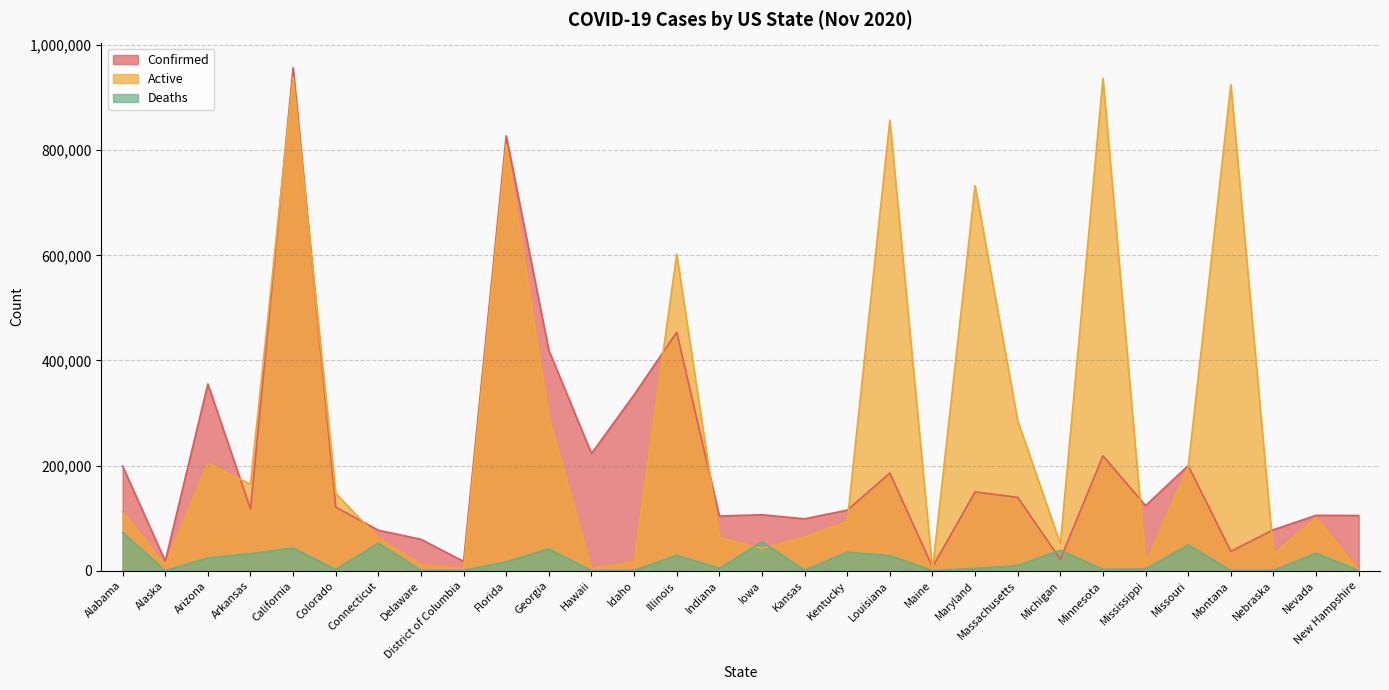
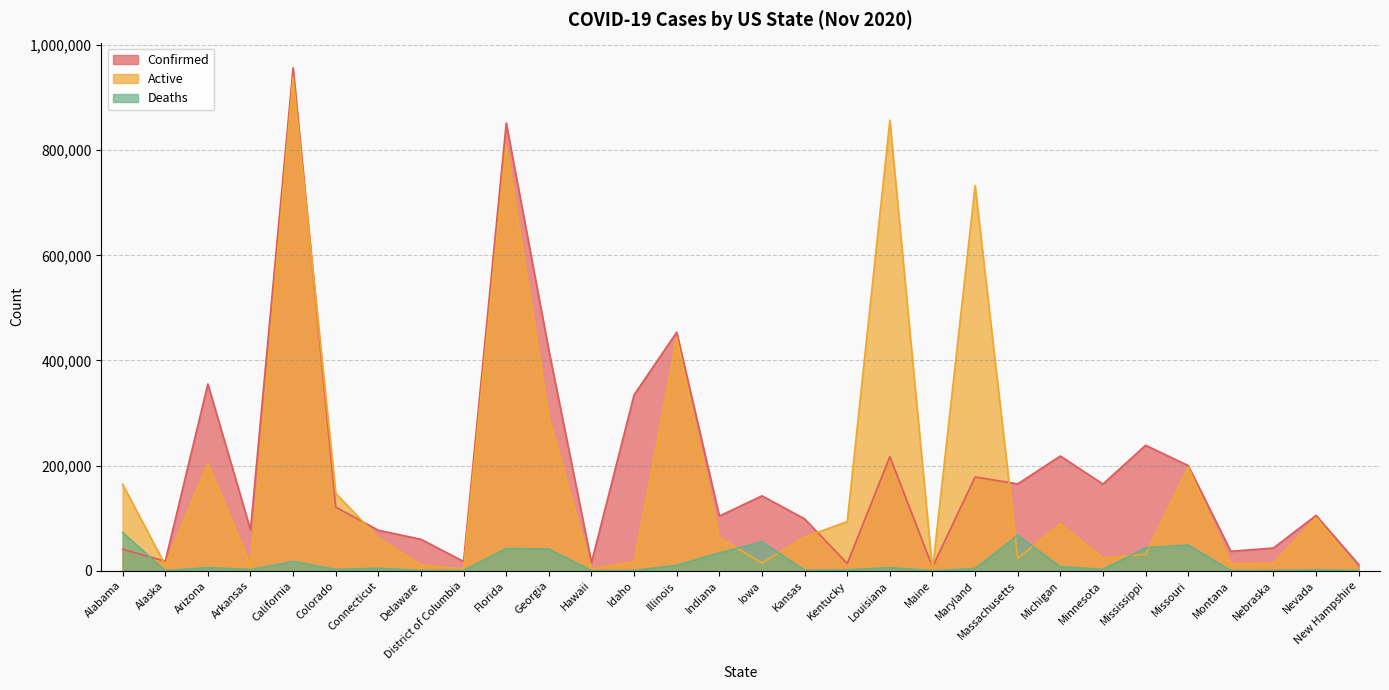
Confirmed, Alabama: 200,000 -> 40,000
Active, Alabama: 110,000 -> 160,000
Deaths, Arizona: 20,000 -> 10,000
Confirmed, Arkansas: 120,000 -> 80,000
Active, Arkansas: 160,000 -> 10,000
Deaths, Arkansas: 30,000 -> 0
Deaths, California: 40,000 -> 20,000
Deaths, Connecticut: 50,000 -> 0
Confirmed, Florida: 830,000 -> 850,000
Deaths, Florida: 20,000 -> 40,000
Confirmed, Hawaii: 220,000 -> 20,000
Active, Illinois: 600,000 -> 440,000
Deaths, Illinois: 30,000 -> 10,000
Deaths, Indiana: 0 -> 30,000
Confirmed, Iowa: 110,000 -> 140,000
Active, Iowa: 40,000 -> 10,000
Confirmed, Kentucky: 120,000 -> 10,000
Deaths, Kentucky: 40,000 -> 0
Confirmed, Louisiana: 190,000 -> 220,000
Deaths, Louisiana: 30,000 -> 10,000
Confirmed, Maryland: 150,000 -> 180,000
Confirmed, Massachusetts: 140,000 -> 170,000
Active, Massachusetts: 290,000 -> 20,000
Deaths, Massachusetts: 10,000 -> 70,000
Confirmed, Michigan: 20,000 -> 220,000
Active, Michigan: 50,000 -> 90,000
Deaths, Michigan: 40,000 -> 10,000
Confirmed, Minnesota: 220,000 -> 160,000
Active, Minnesota: 940,000 -> 20,000
Confirmed, Mississippi: 120,000 -> 240,000
Active, Mississippi: 10,000 -> 30,000
Deaths, Mississippi: 0 -> 40,000
Active, Montana: 920,000 -> 10,000
Confirmed, Nebraska: 80,000 -> 40,000
Active, Nebraska: 30,000 -> 10,000
Deaths, Nevada: 30,000 -> 0
Confirmed, New Hampshire: 110,000 -> 10,000
